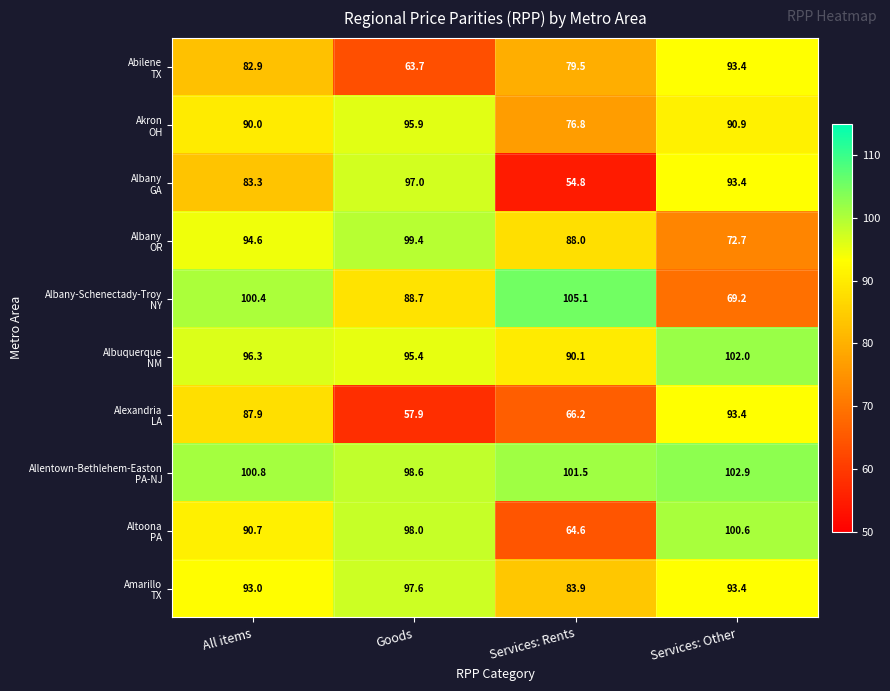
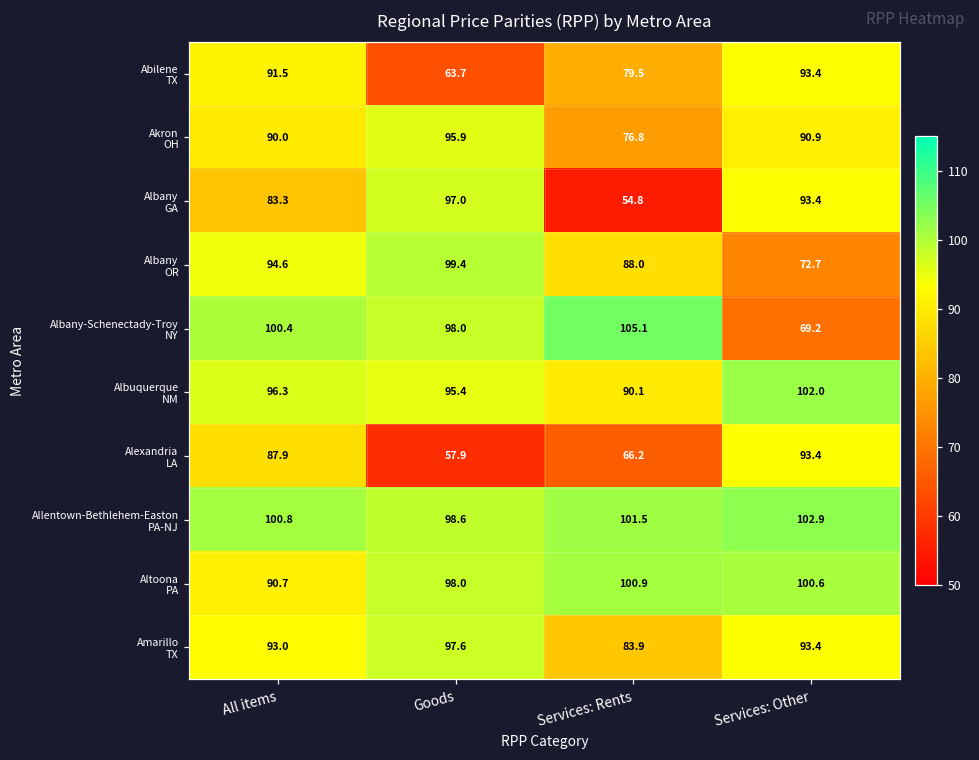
Abilene TX, All items: 82.9 -> 91.5
Albany-Schenectady-Troy NY, Goods: 88.7 -> 98.0
Altoona PA, Services: Rents: 64.6 -> 100.9
